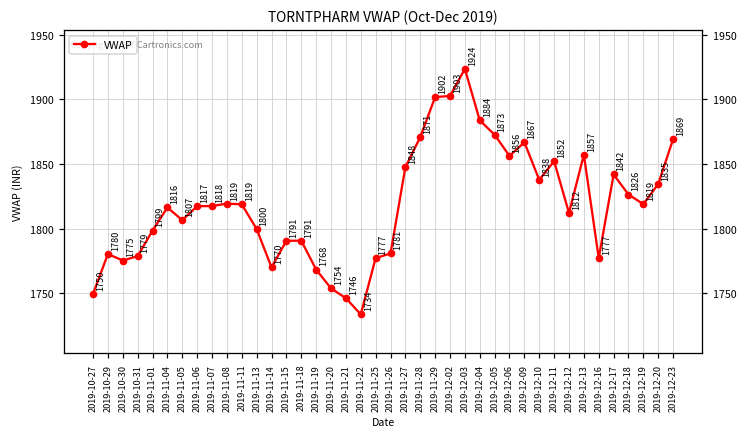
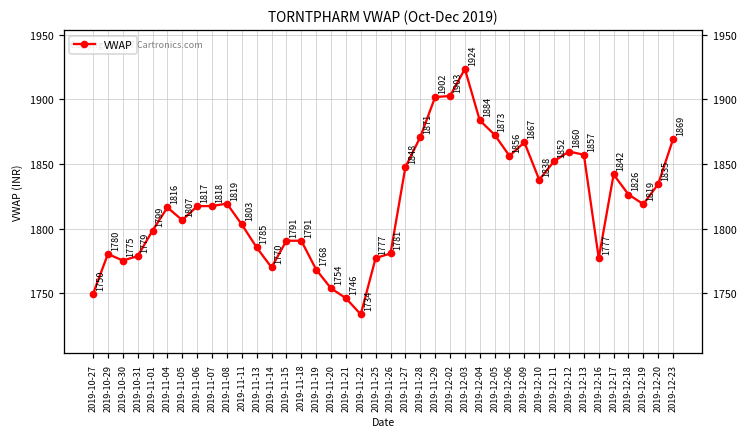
2019-11-11: 1819 -> 1803
2019-11-13: 1800 -> 1785
2019-12-12: 1812 -> 1860
